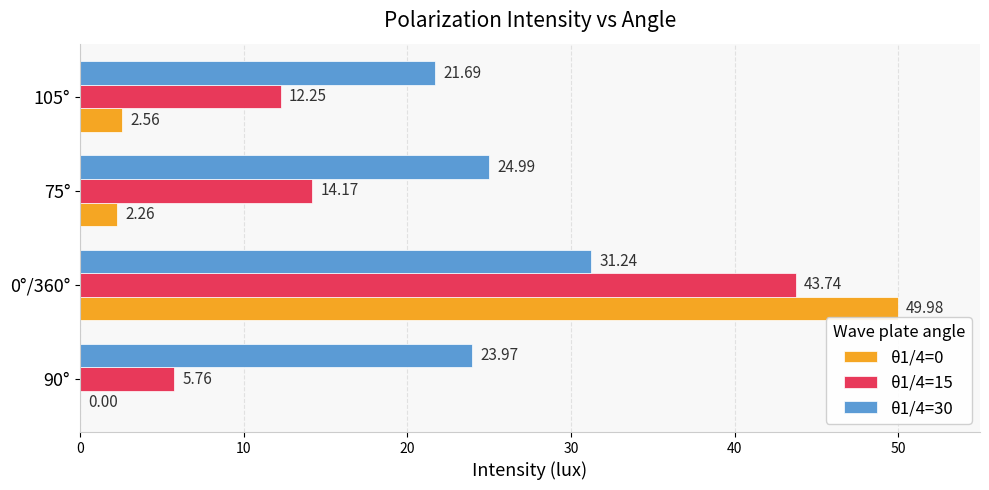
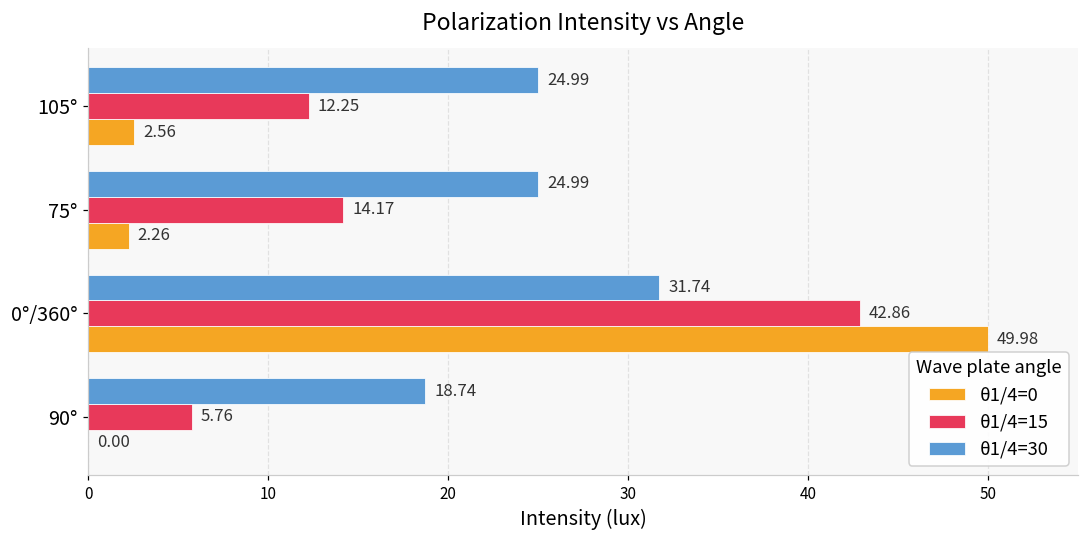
θ1/4=30, 105°: 21.69 -> 24.99
θ1/4=30, 0°/360°: 31.24 -> 31.74
θ1/4=15, 0°/360°: 43.74 -> 42.86
θ1/4=30, 90°: 23.97 -> 18.74
